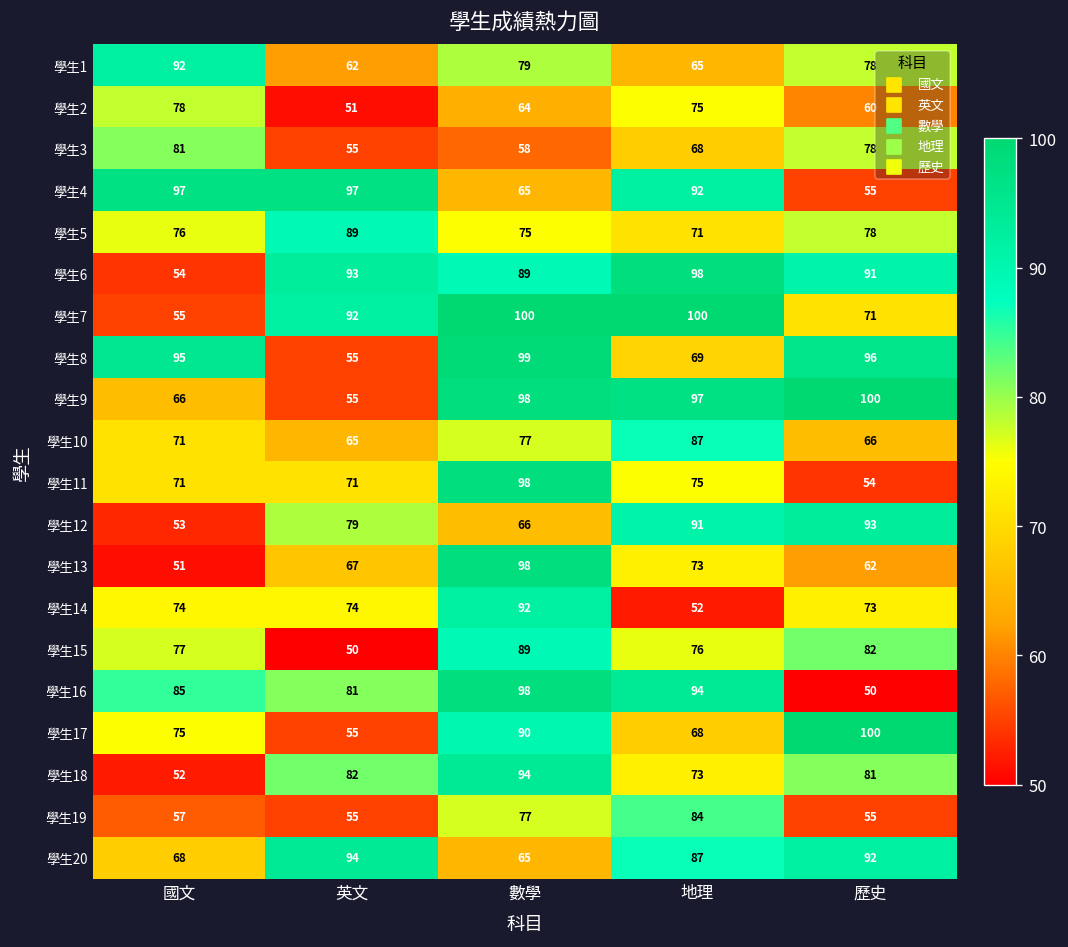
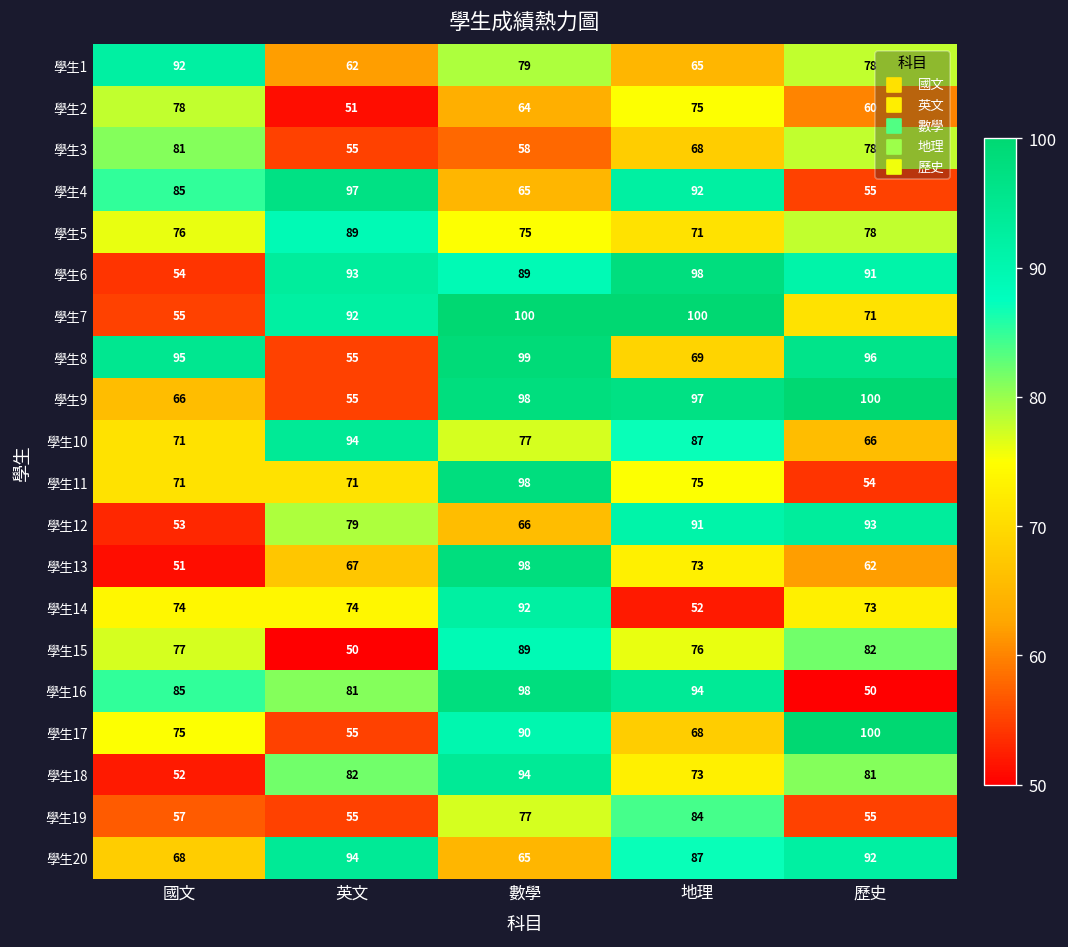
學生4, 國文: 97 -> 85
學生10, 英文: 65 -> 94
